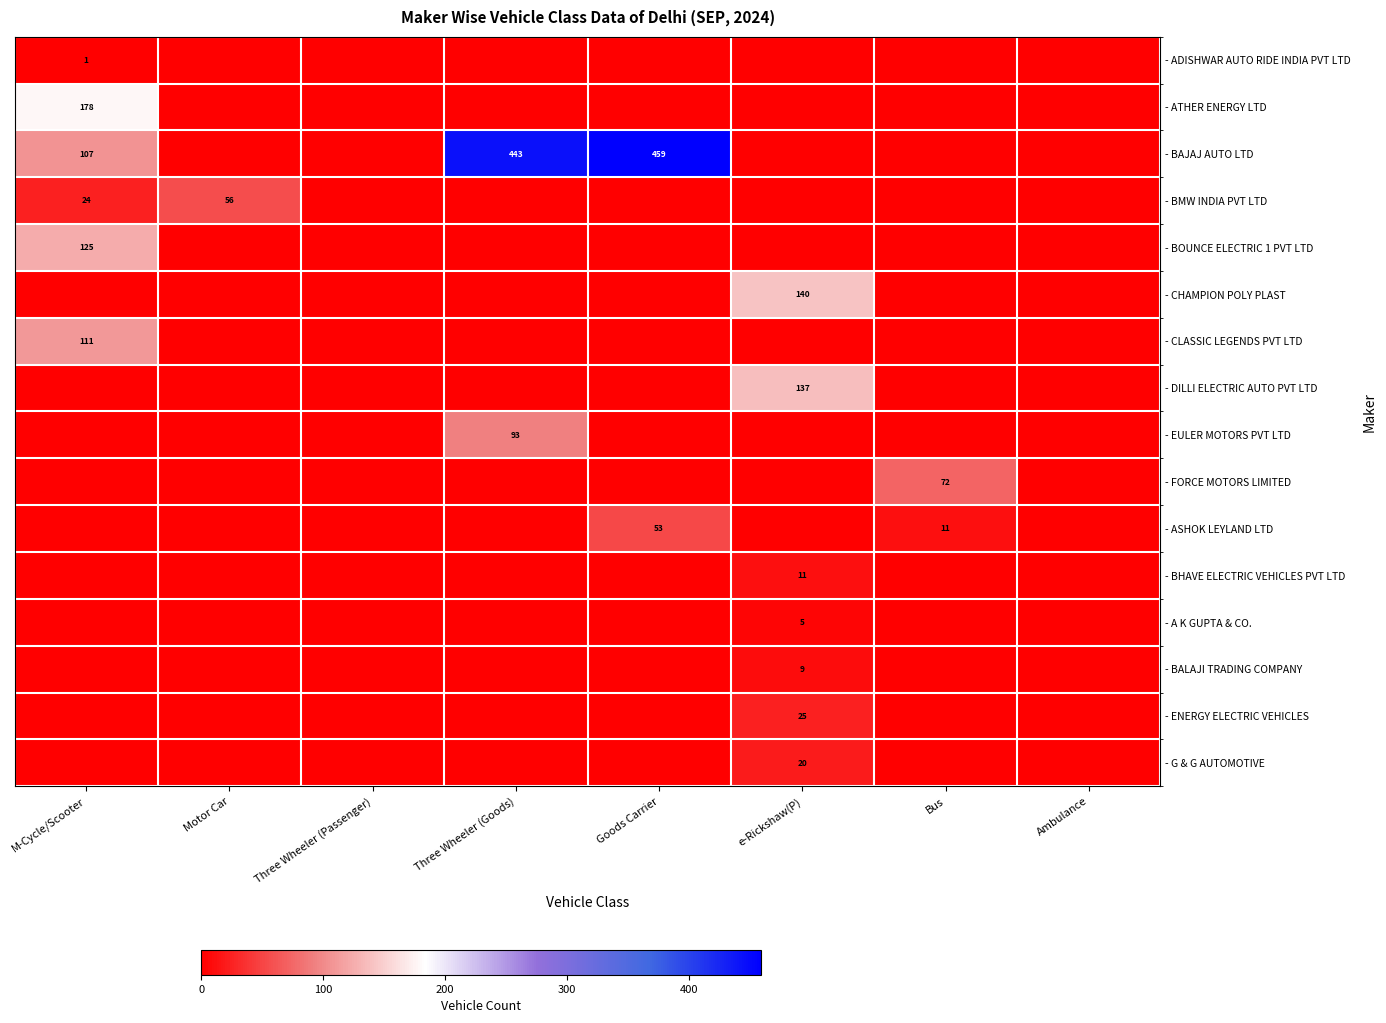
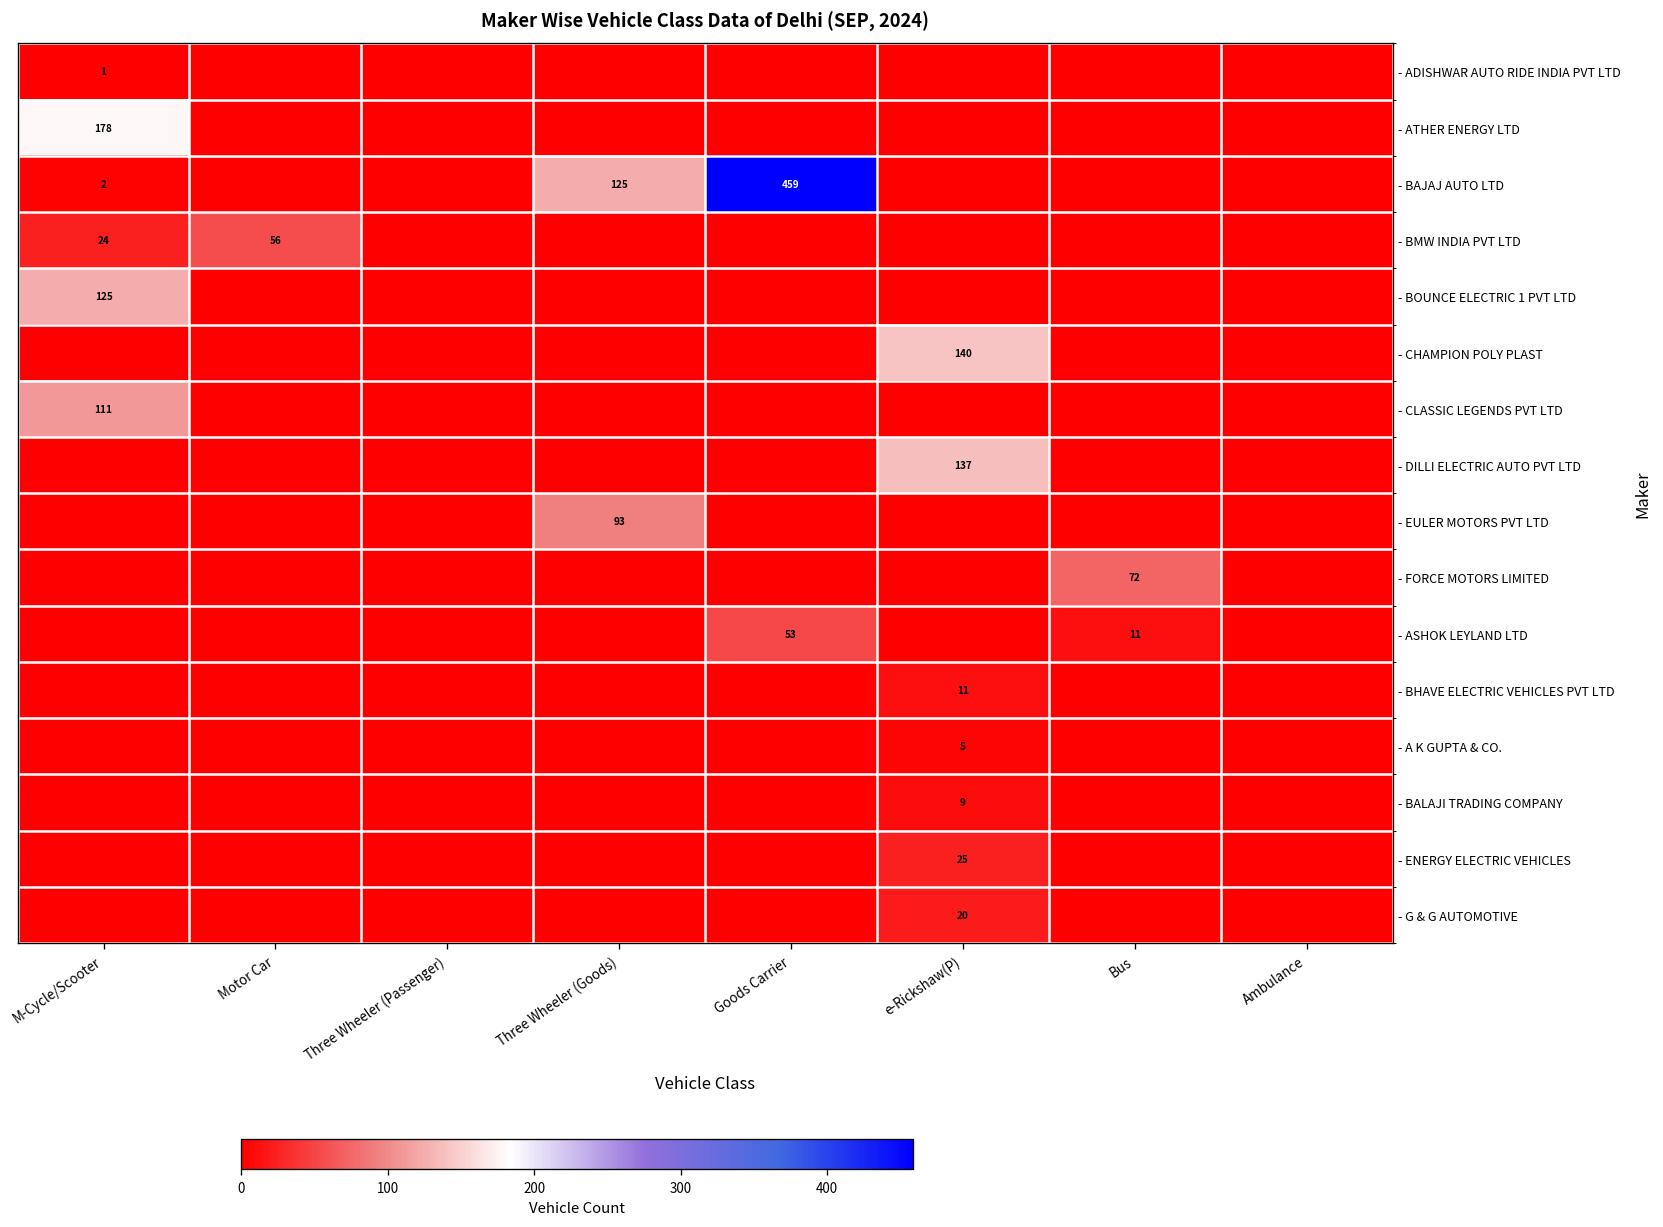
- BAJAJ AUTO LTD, M-Cycle/Scooter: 107 -> 2
- BAJAJ AUTO LTD, Three Wheeler (Goods): 443 -> 125
